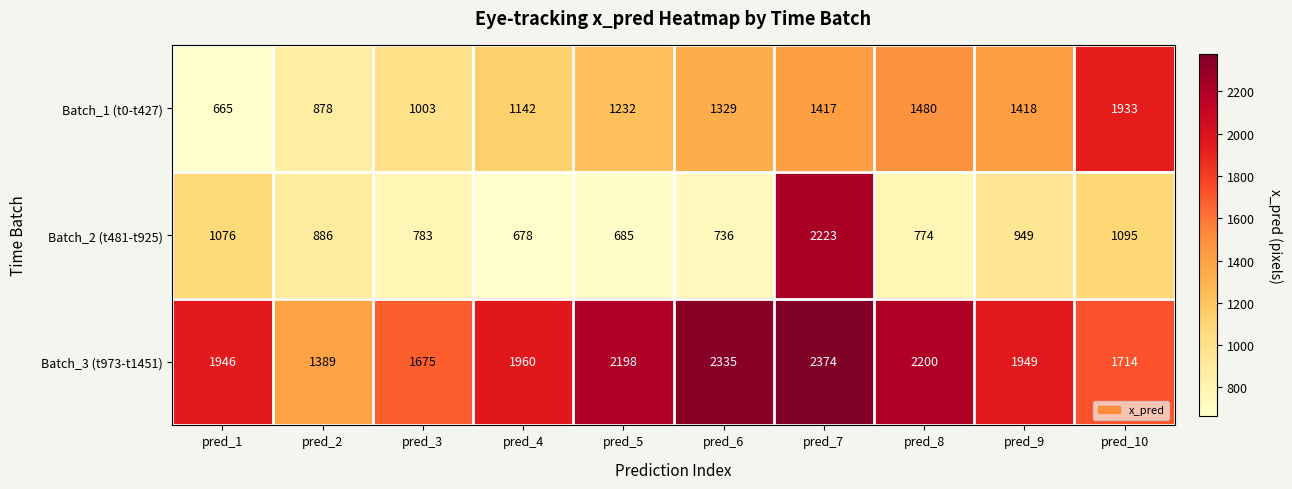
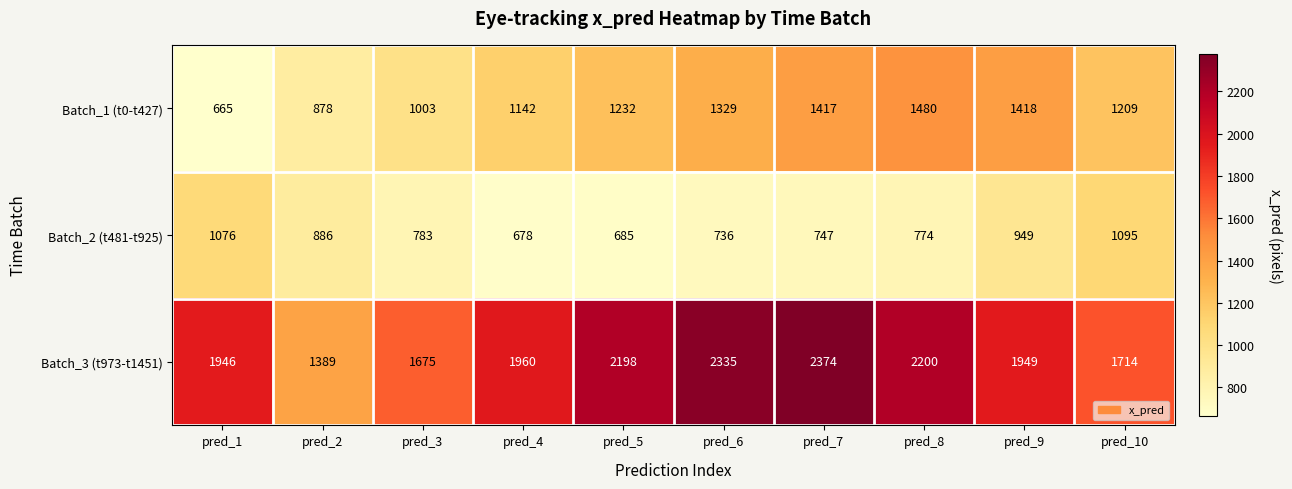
Batch_1 (t0-t427), pred_10: 1933 -> 1209
Batch_2 (t481-t925), pred_7: 2223 -> 747
